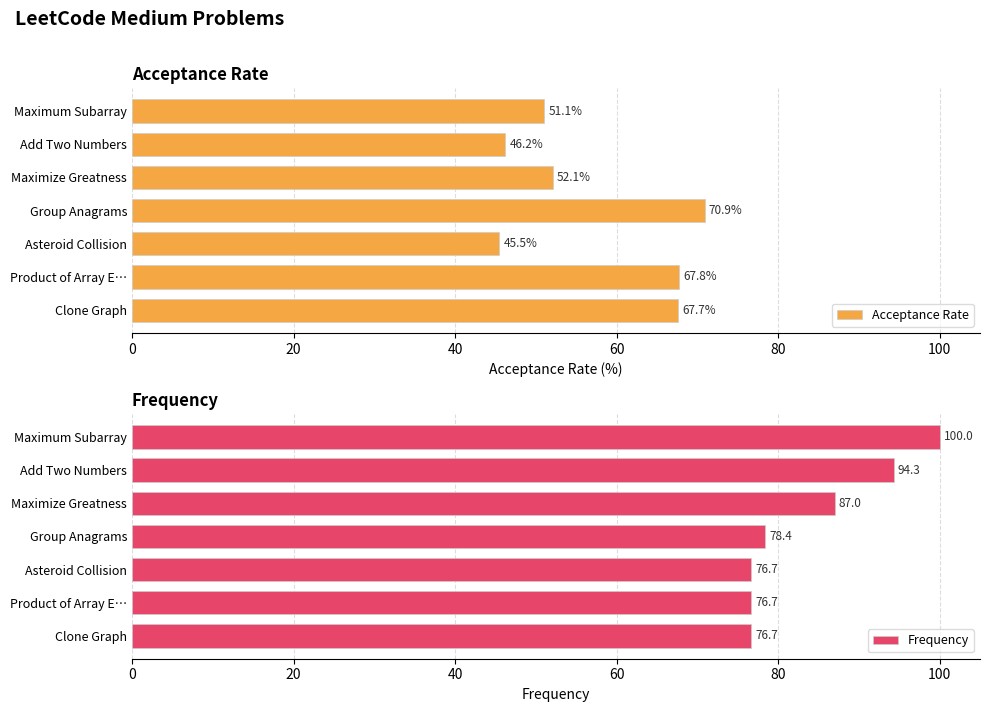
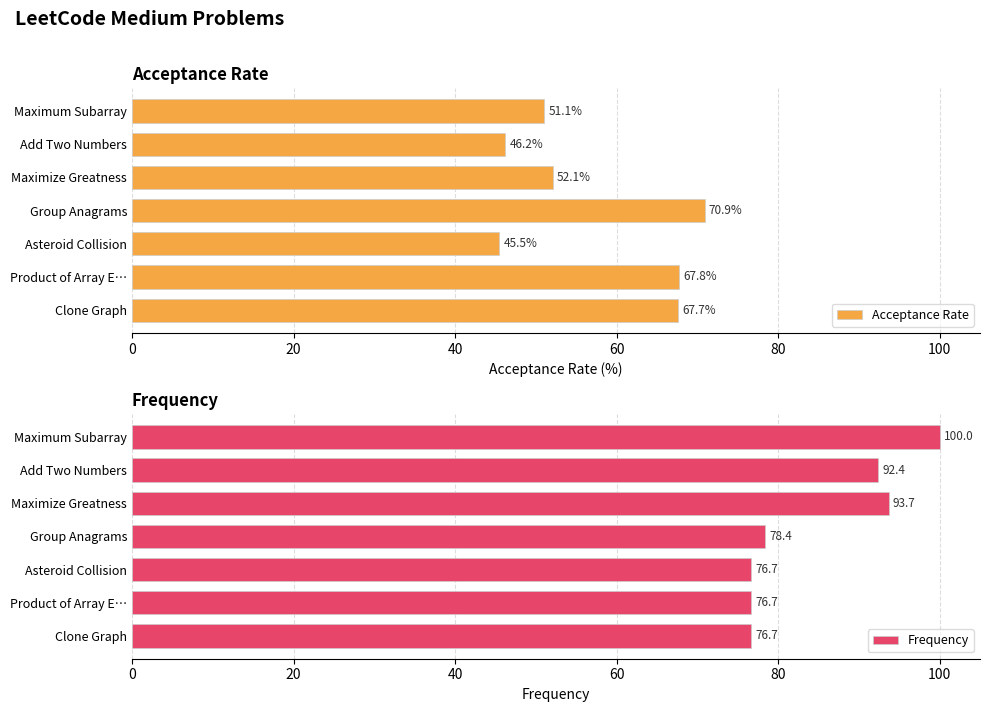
Frequency, Add Two Numbers: 94.3 -> 92.4
Frequency, Maximize Greatness: 87.0 -> 93.7
